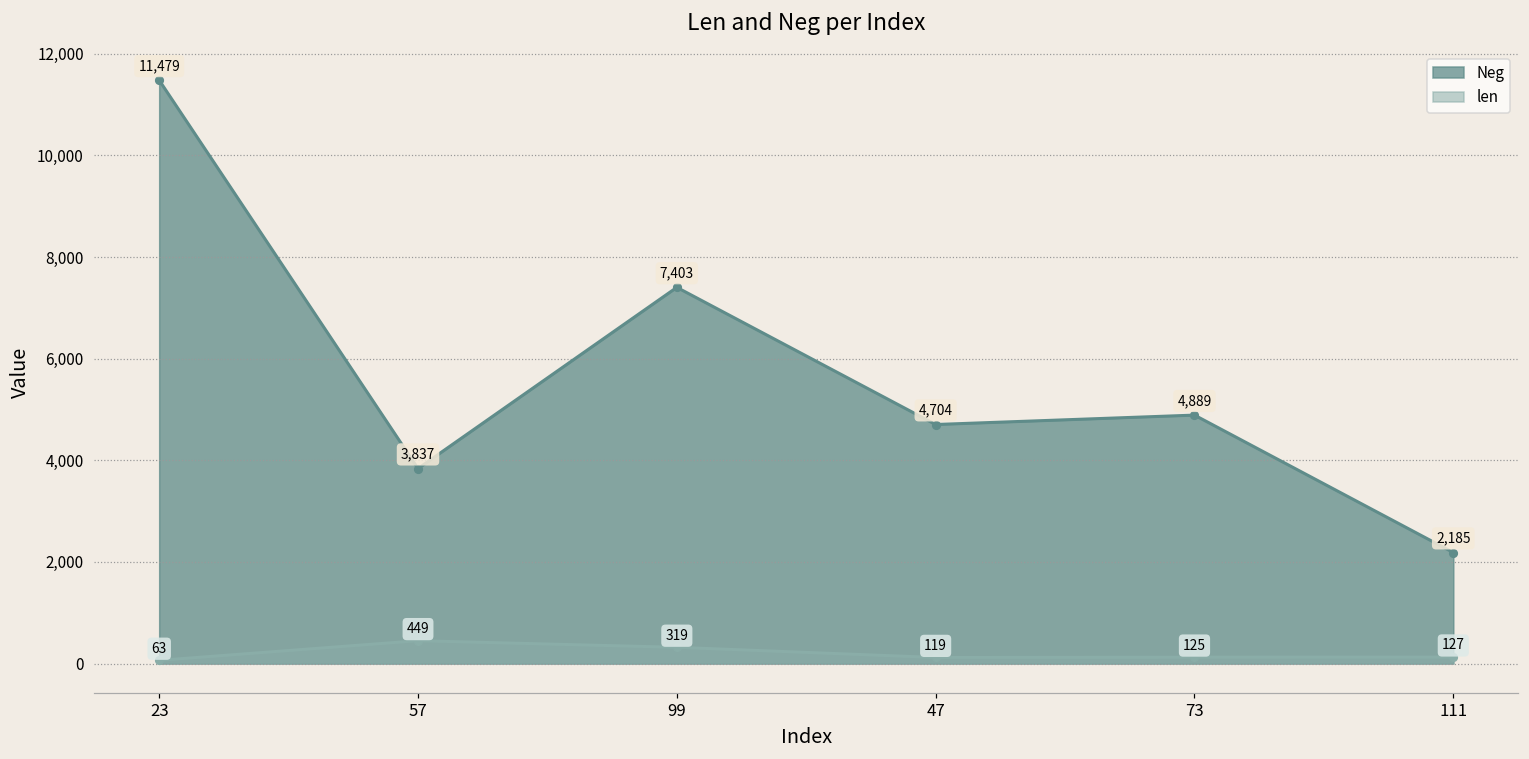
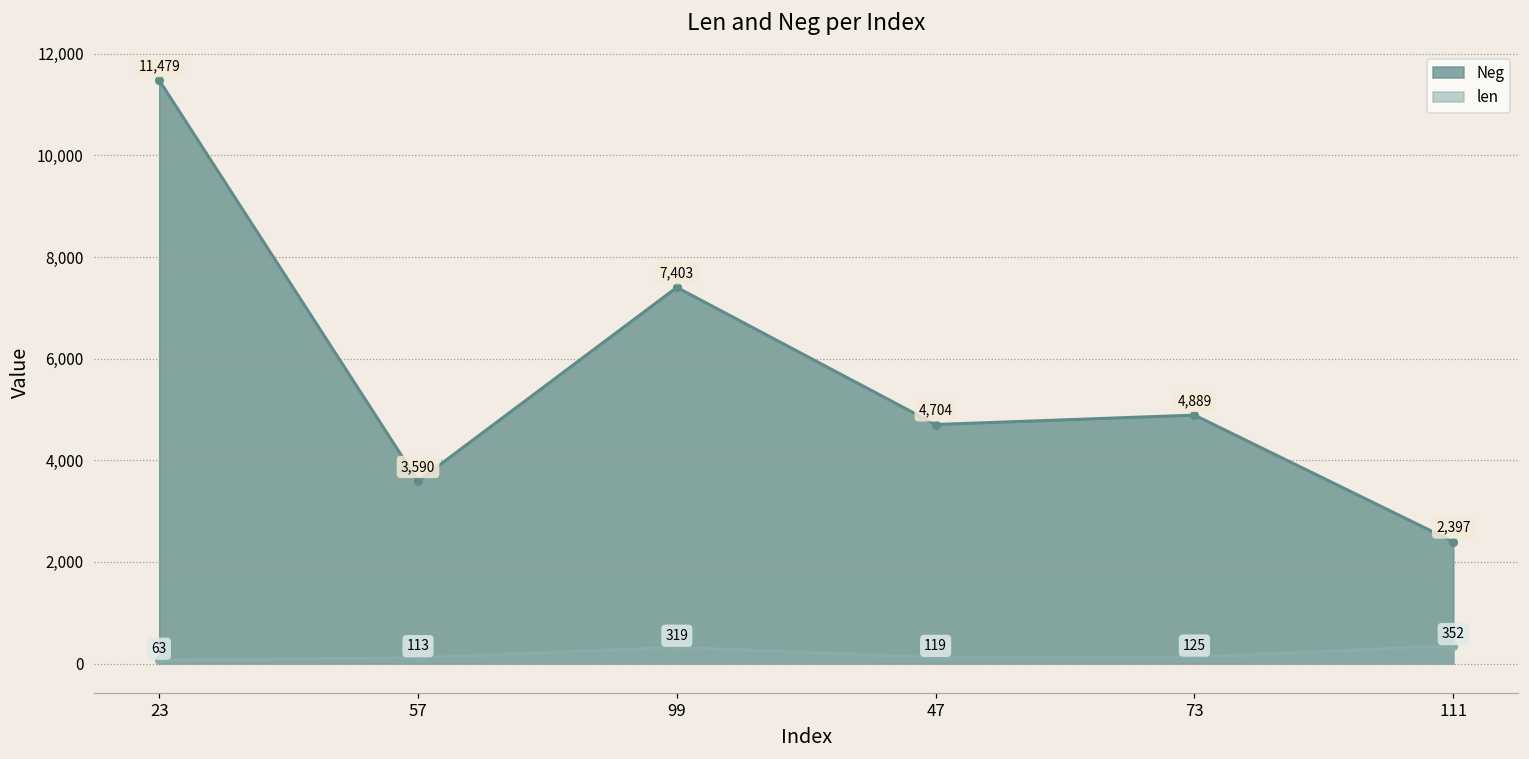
Neg, 57: 3,837 -> 3,590
len, 57: 449 -> 113
Neg, 111: 2,185 -> 2,397
len, 111: 127 -> 352
